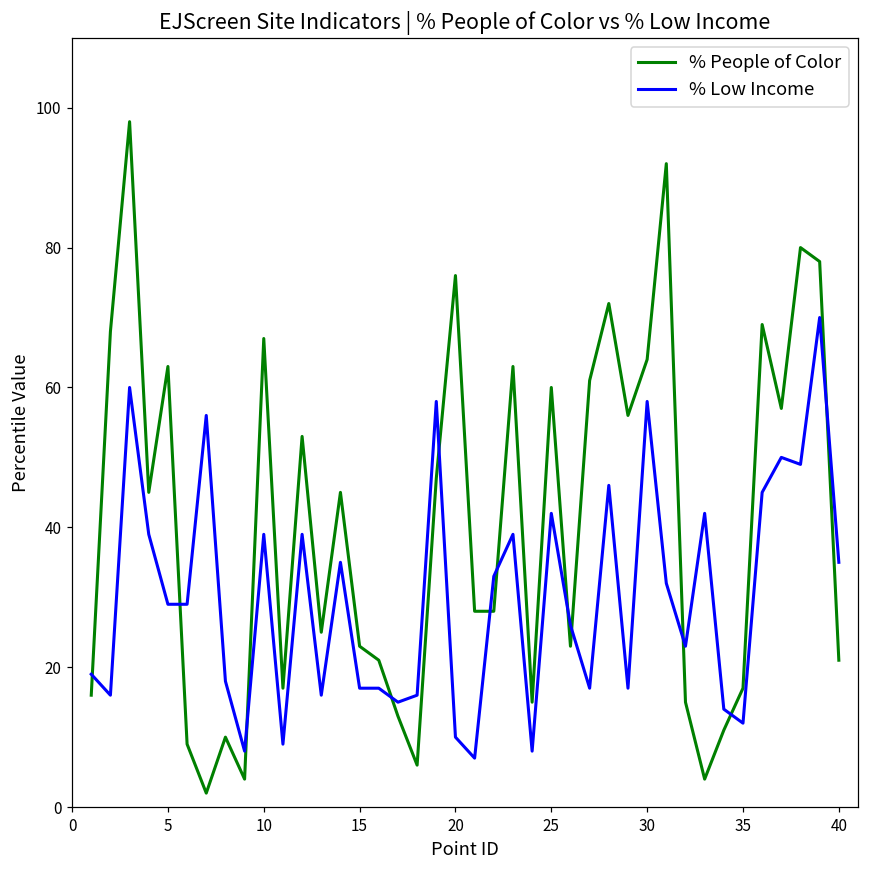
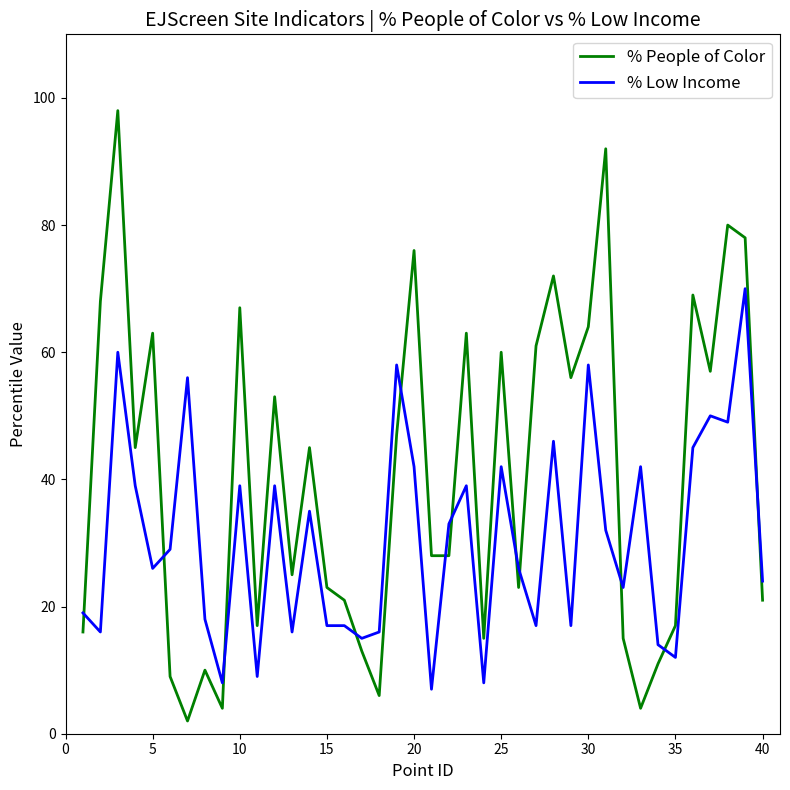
% Low Income, 5: 29 -> 26
% Low Income, 20: 10 -> 42
% Low Income, 40: 35 -> 24
